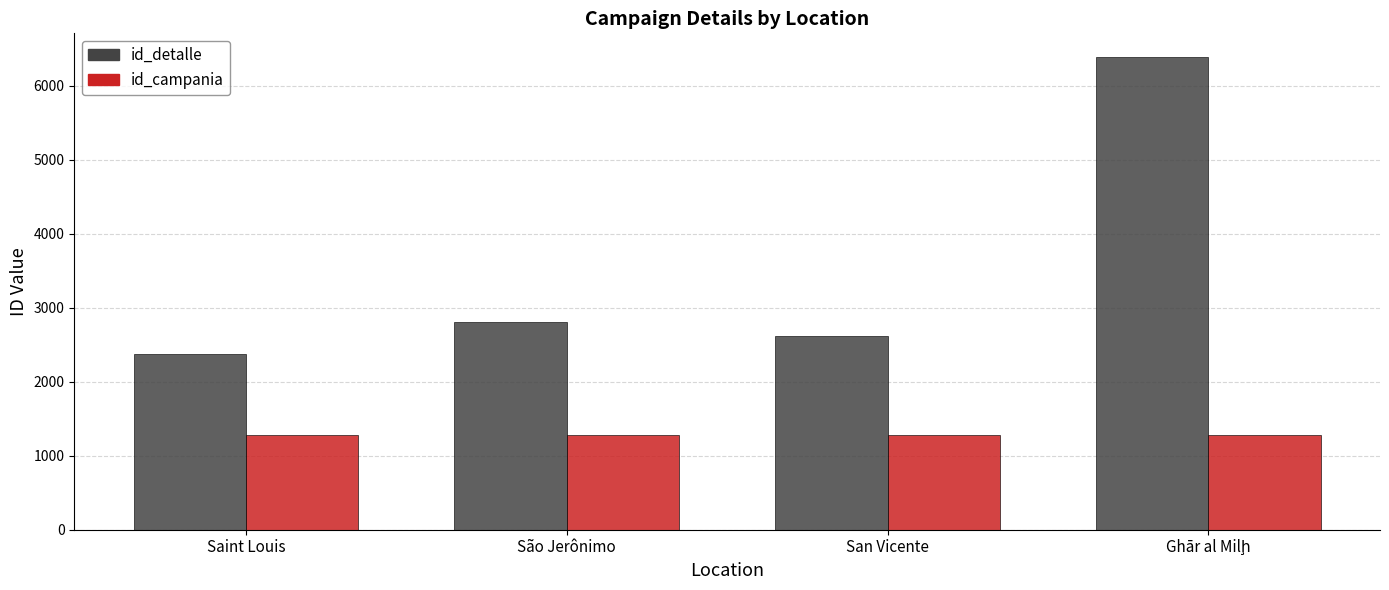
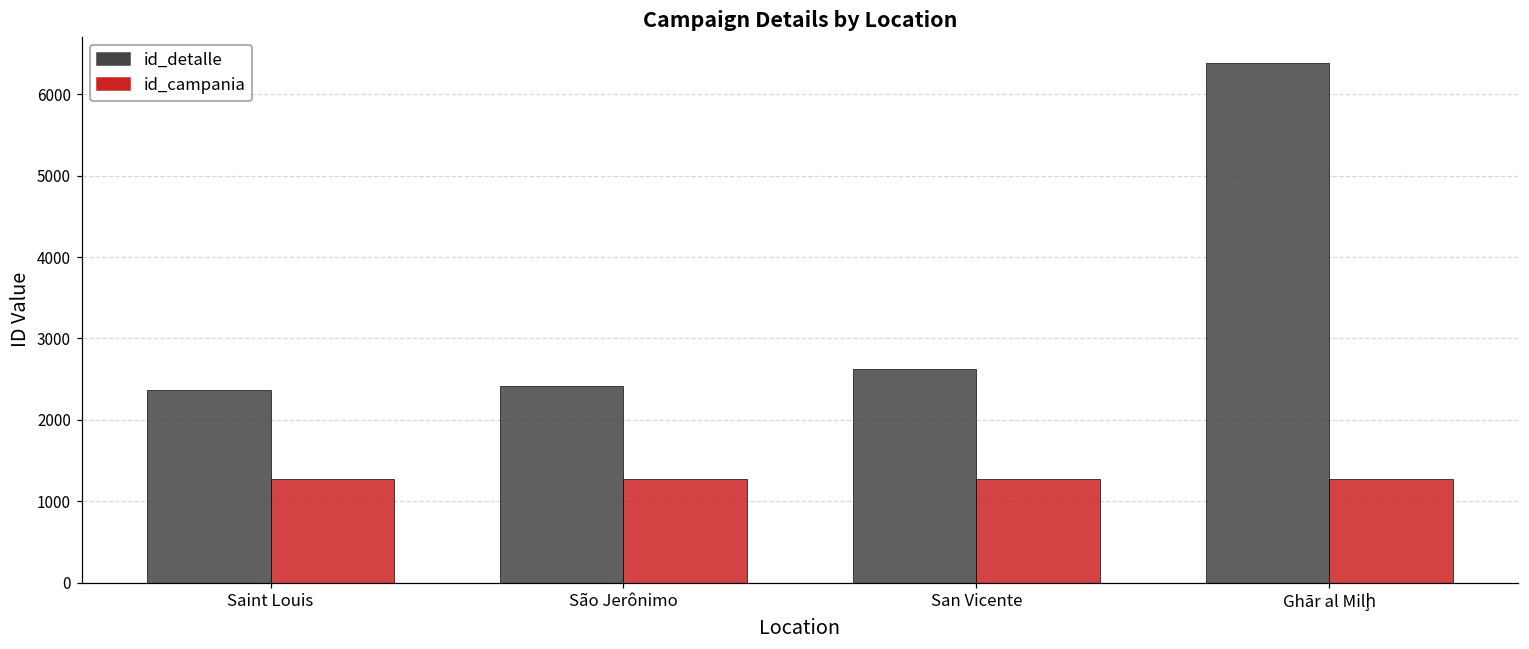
id_detalle, São Jerônimo: 2800 -> 2400
